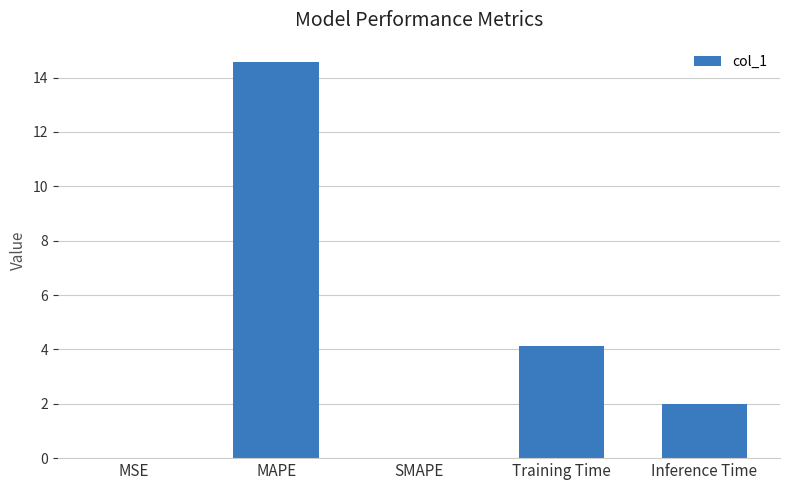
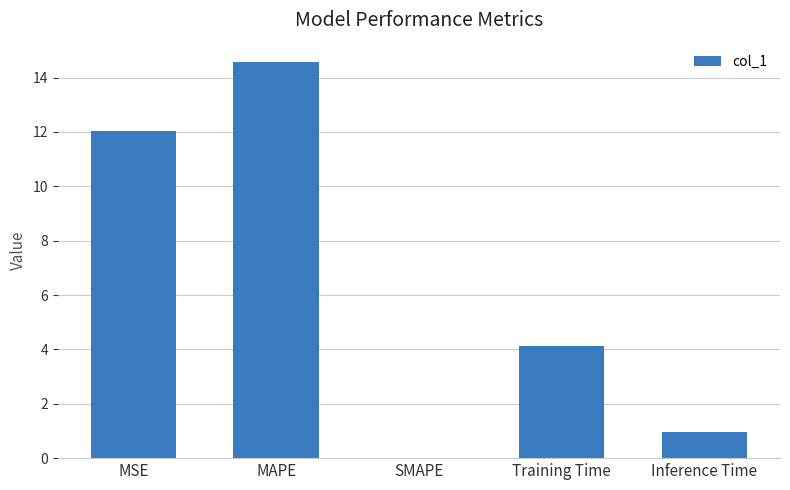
MSE: 0.0 -> 12.0
Inference Time: 2.0 -> 0.9
